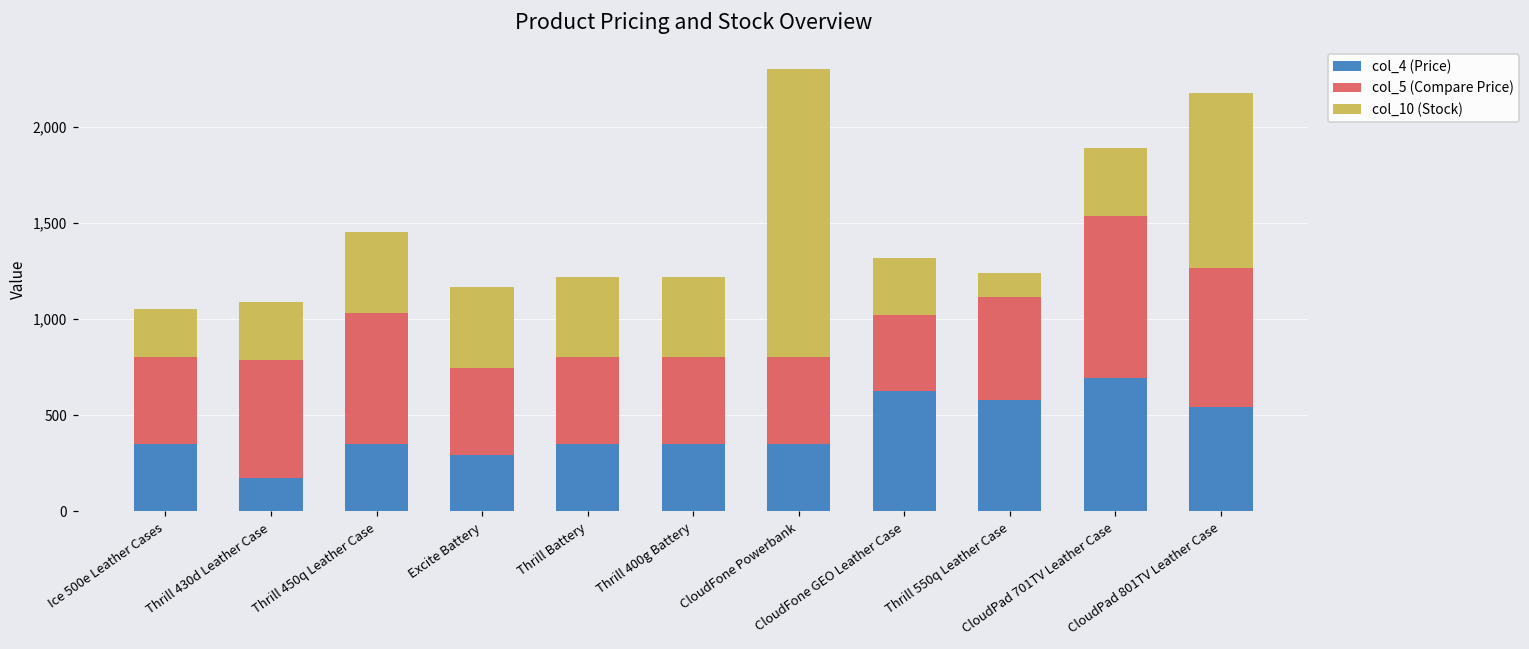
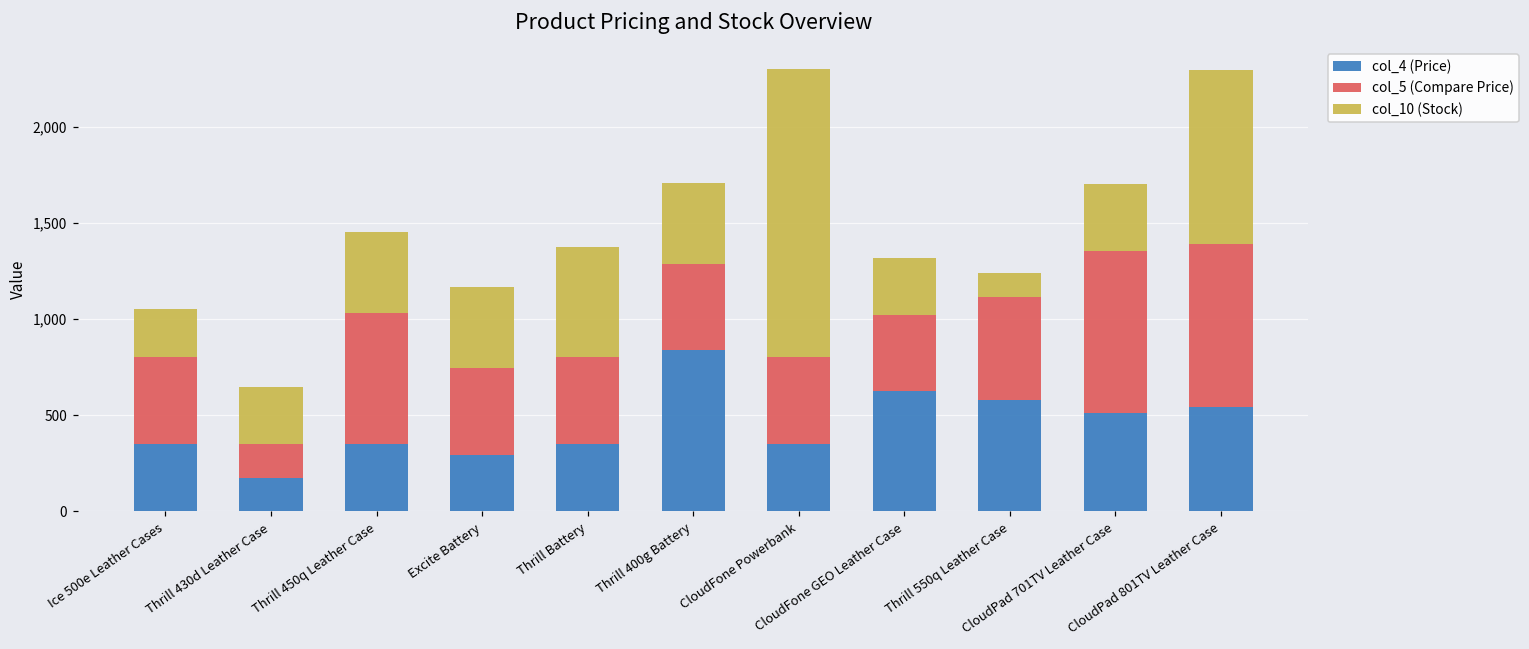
col_5 (Compare Price), Thrill 430d Leather Case: 620 -> 180
col_10 (Stock), Thrill Battery: 420 -> 580
col_4 (Price), Thrill 400g Battery: 350 -> 840
col_4 (Price), CloudPad 701TV Leather Case: 690 -> 510
col_5 (Compare Price), CloudPad 801TV Leather Case: 720 -> 850
